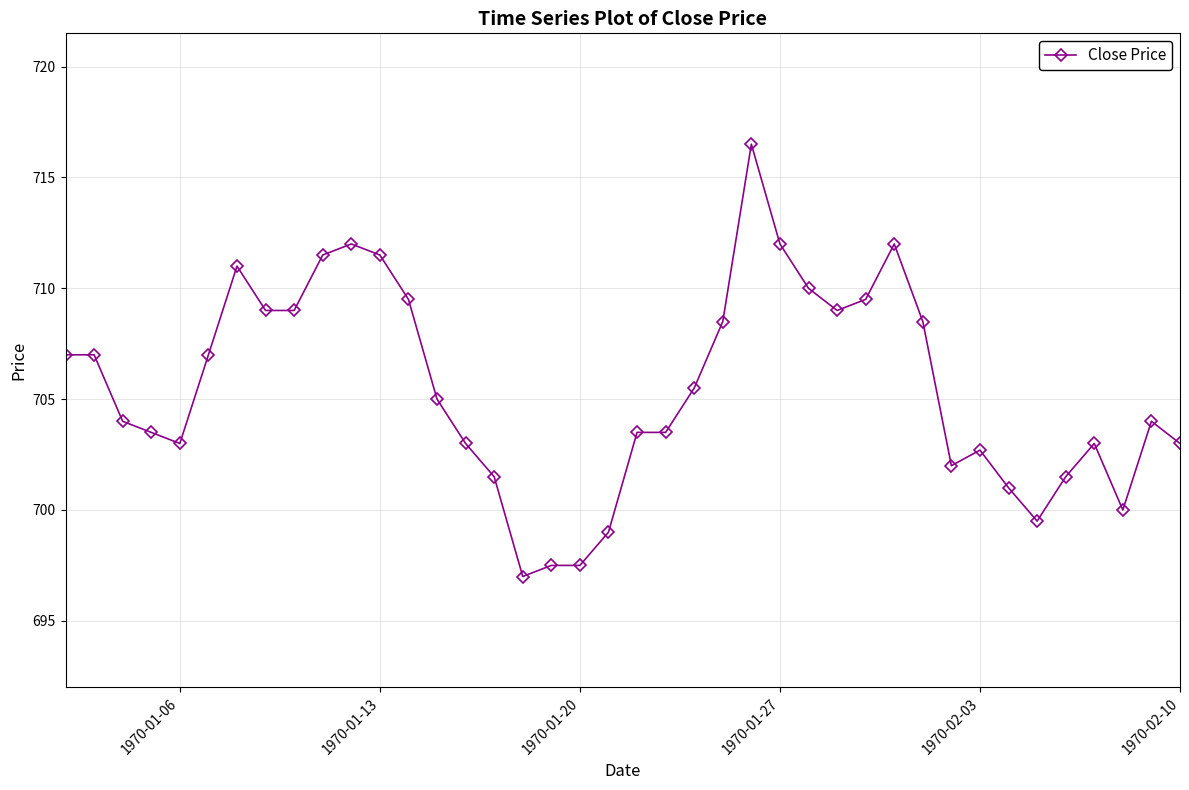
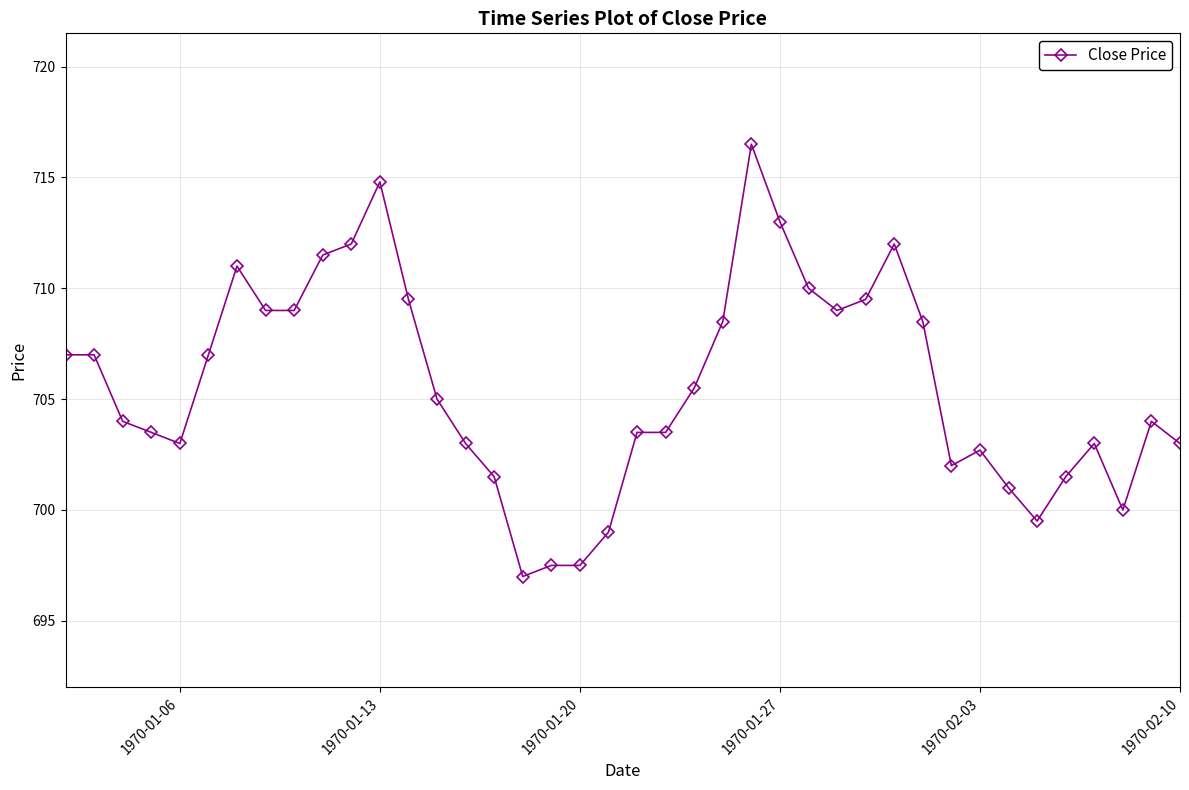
1970-01-13: 711.5 -> 714.8
1970-01-27: 712 -> 713
